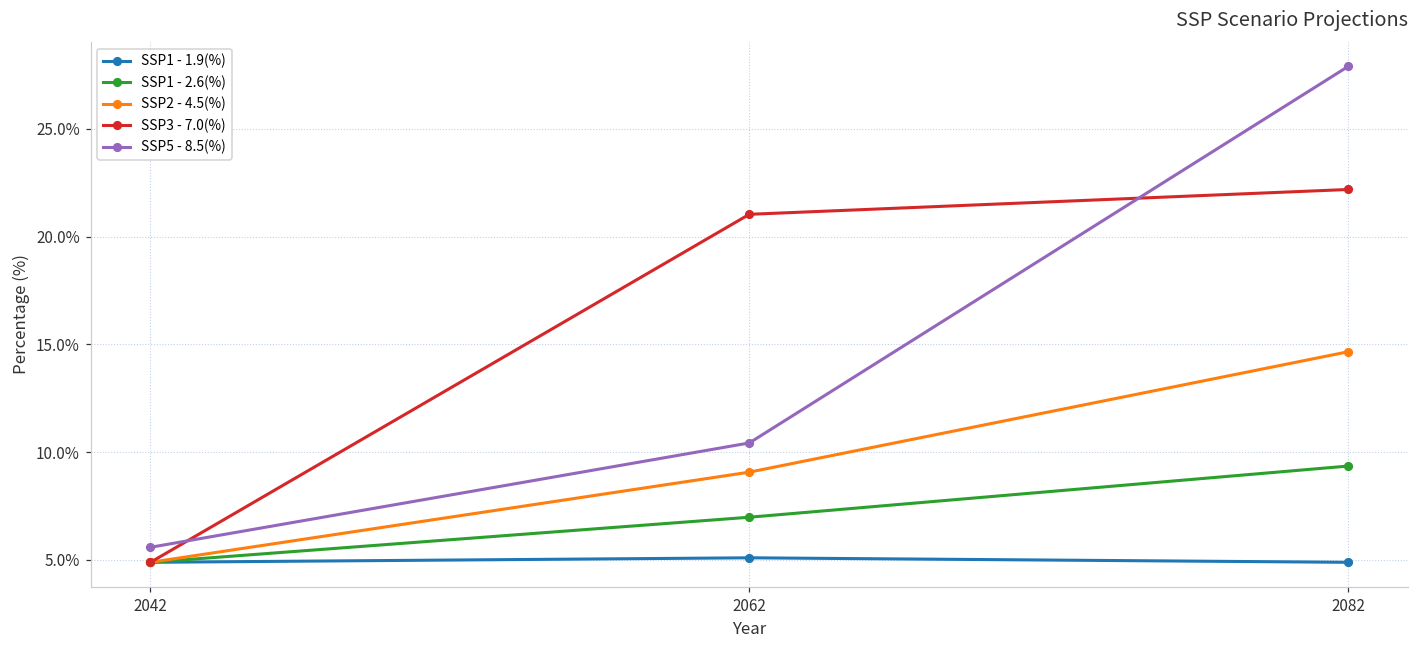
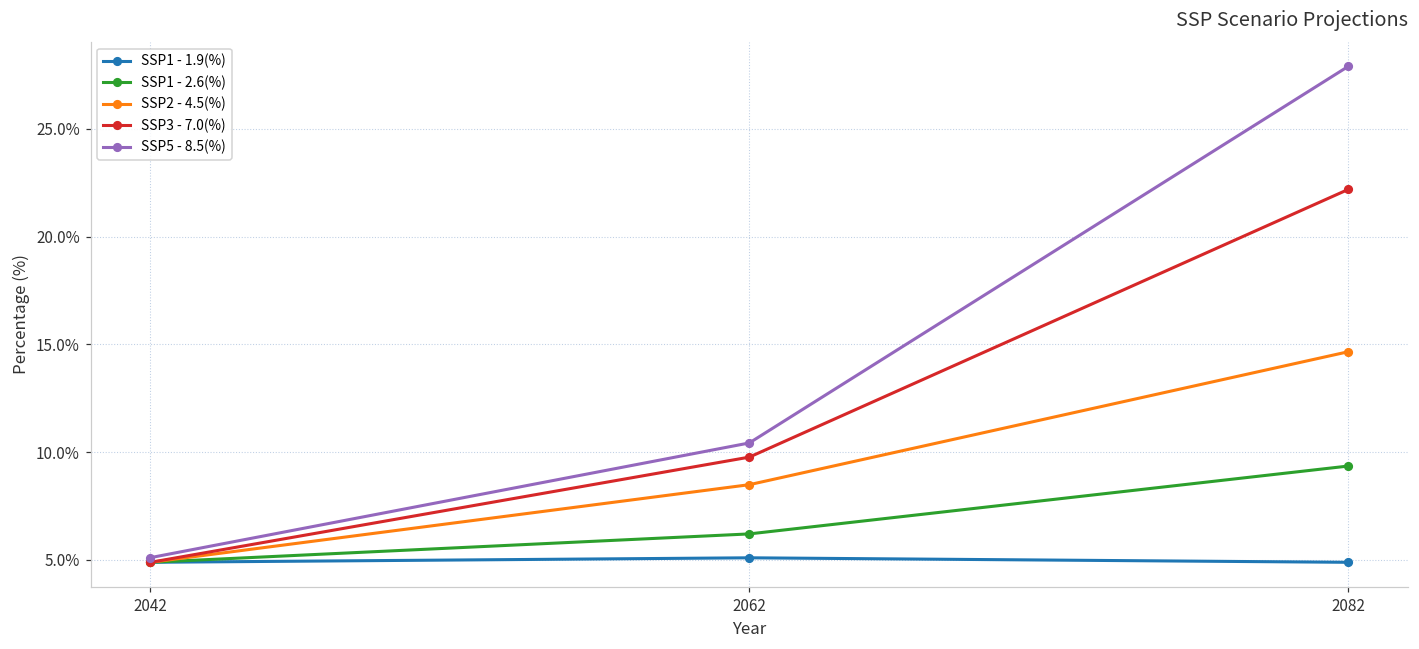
SSP5 - 8.5(%), 2042: 5.6% -> 5.1%
SSP1 - 2.6(%), 2062: 7.0% -> 6.2%
SSP2 - 4.5(%), 2062: 9.1% -> 8.5%
SSP3 - 7.0(%), 2062: 21.0% -> 9.8%
